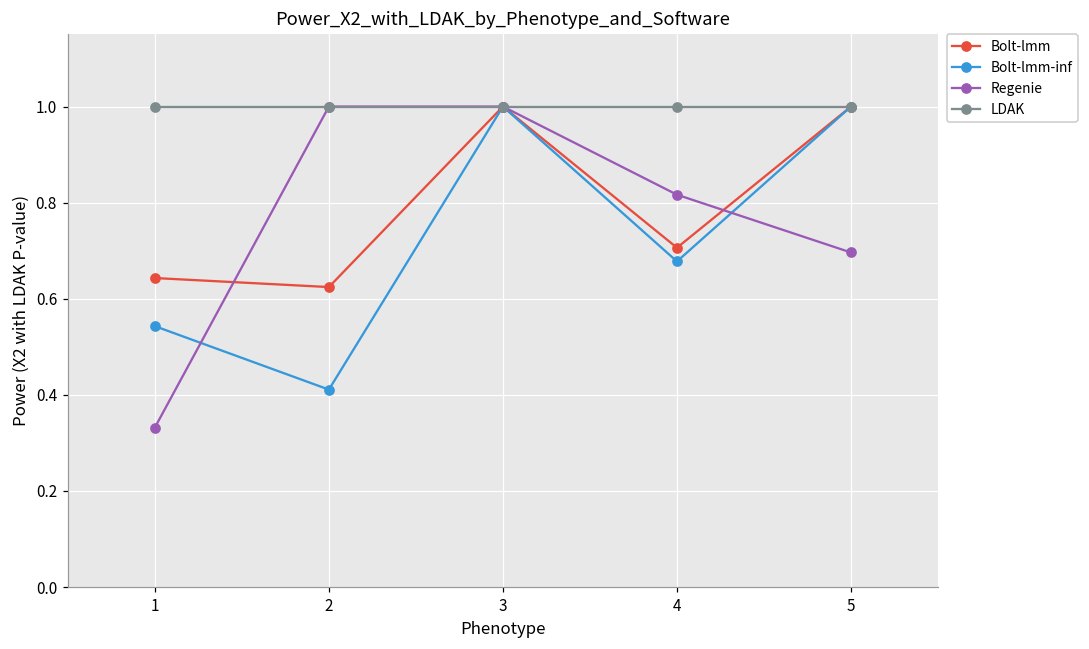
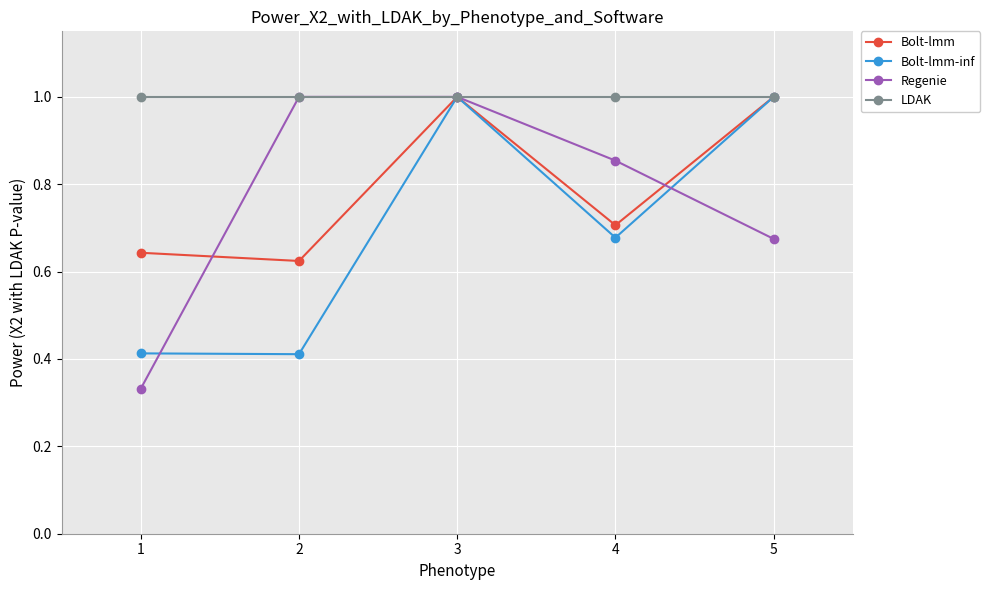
Bolt-lmm-inf, 1: 0.54 -> 0.41
Regenie, 4: 0.82 -> 0.85
Regenie, 5: 0.70 -> 0.67
